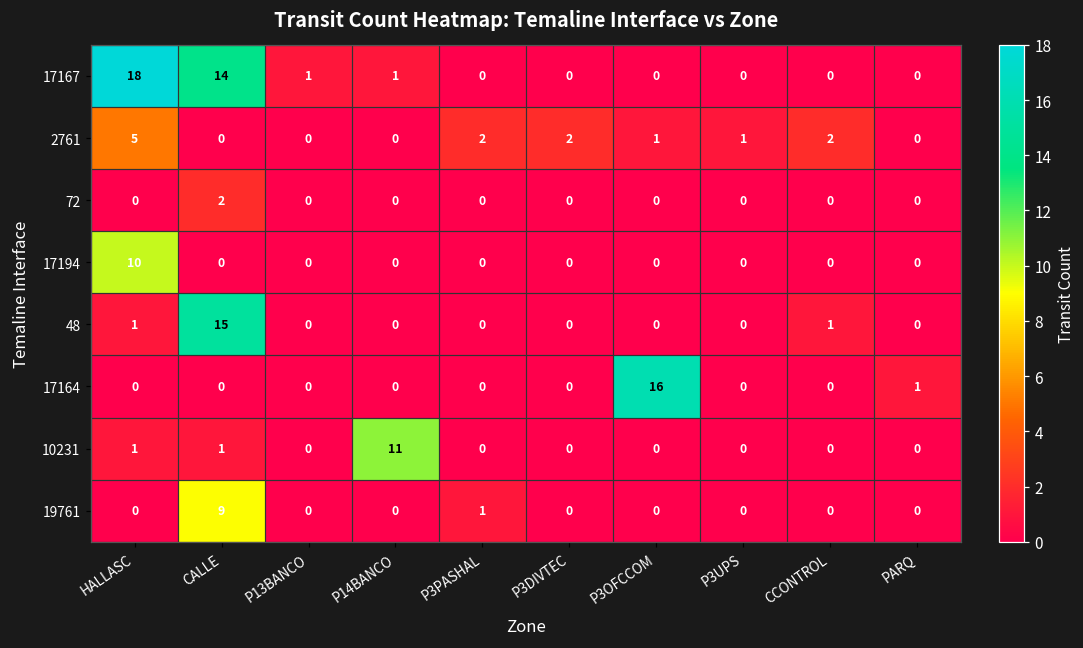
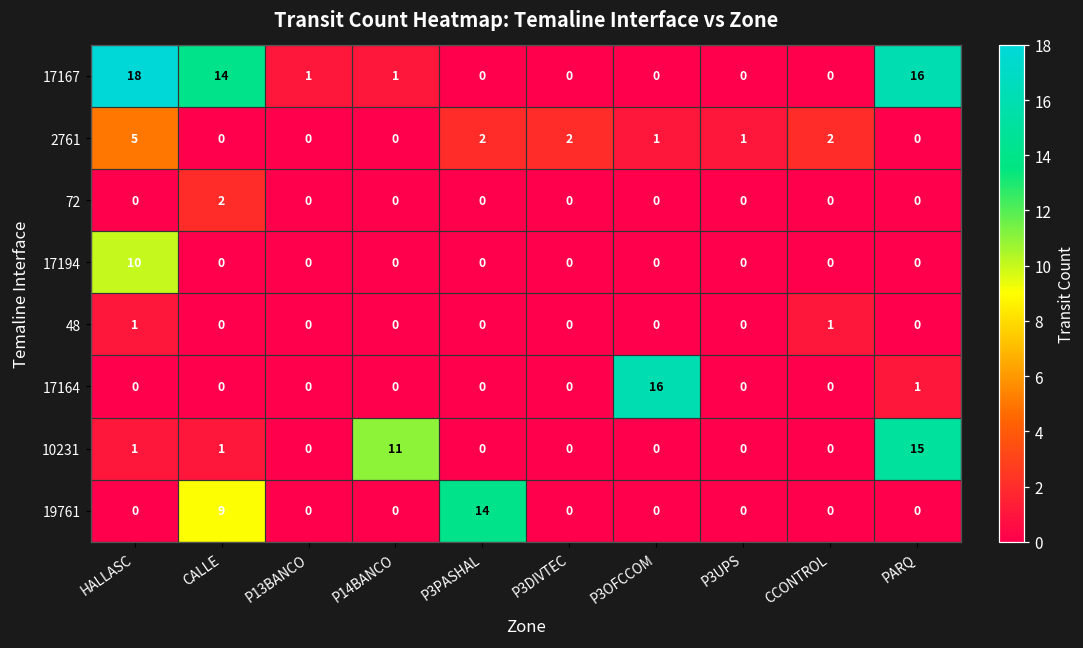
17167, PARQ: 0 -> 16
48, CALLE: 15 -> 0
10231, PARQ: 0 -> 15
19761, P3PASHAL: 1 -> 14
